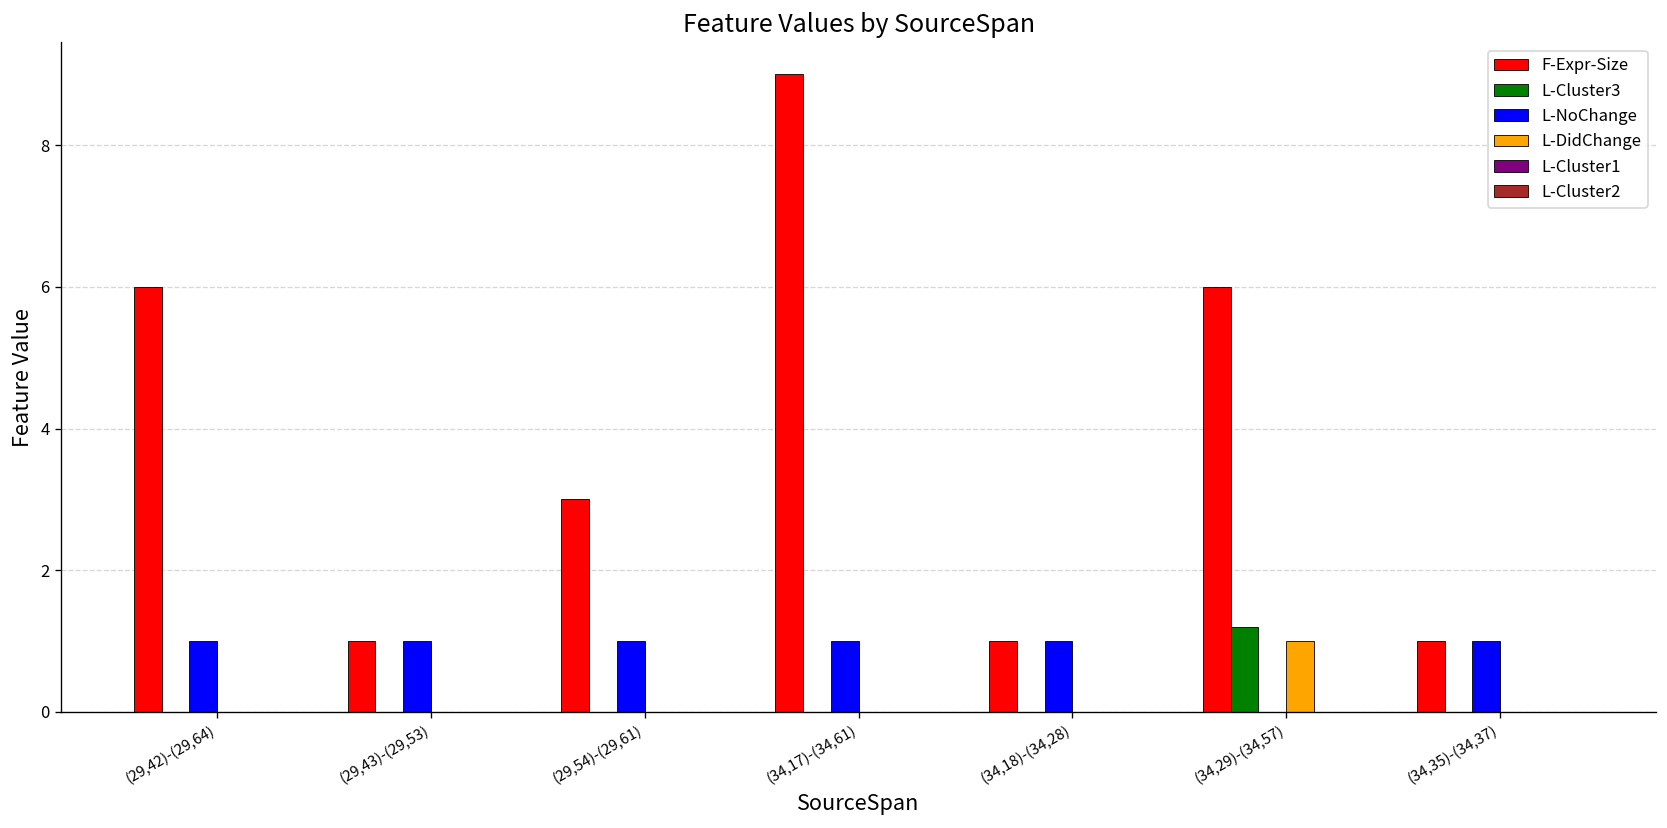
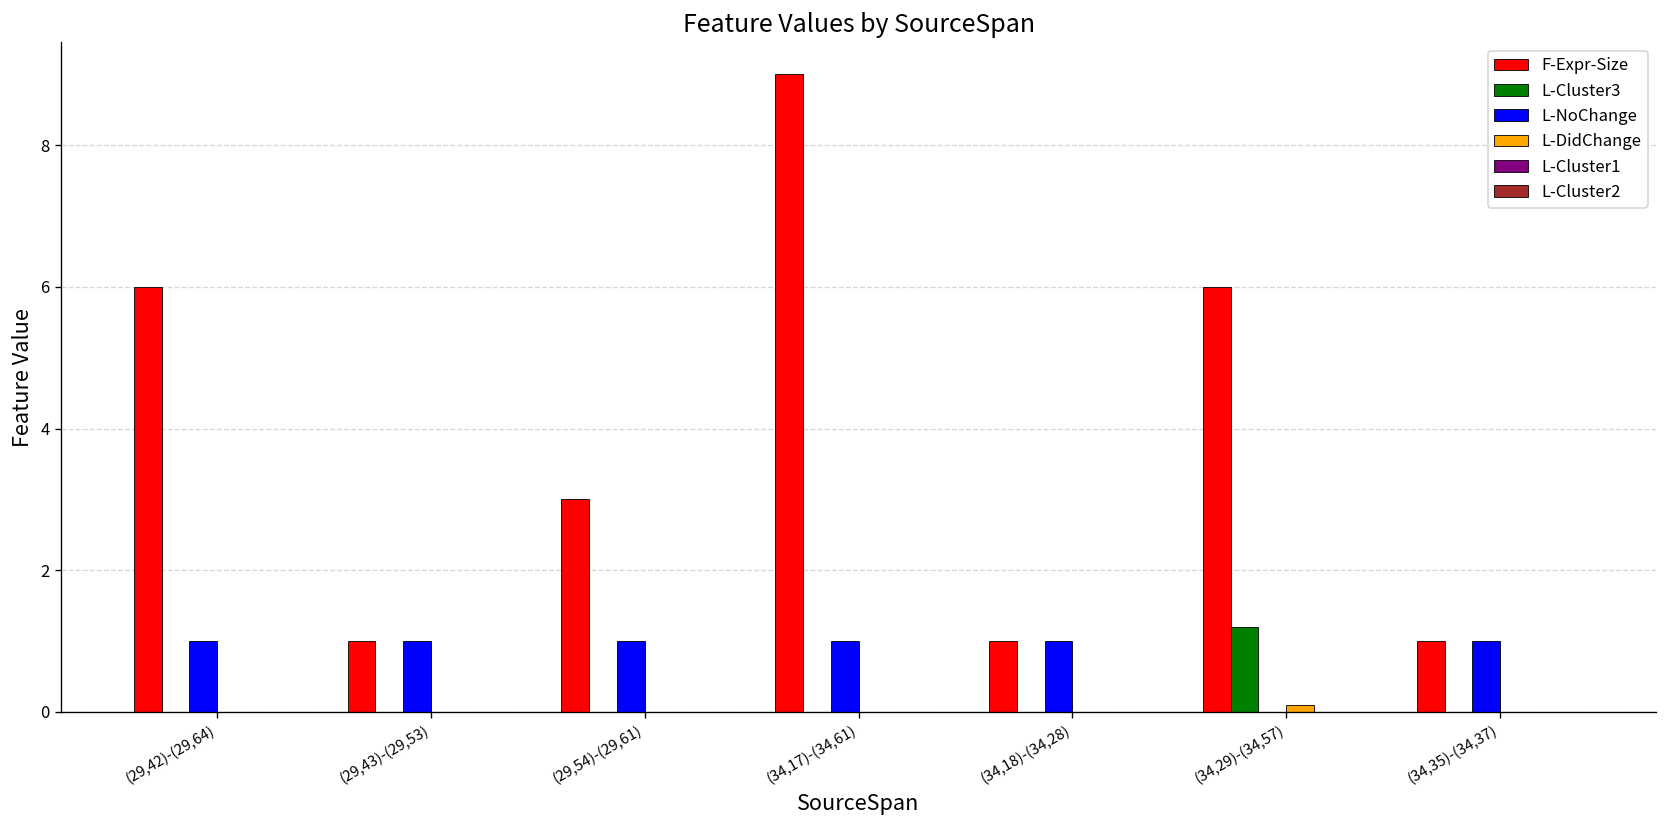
L-DidChange, (34,29)-(34,57): 1.0 -> 0.1
